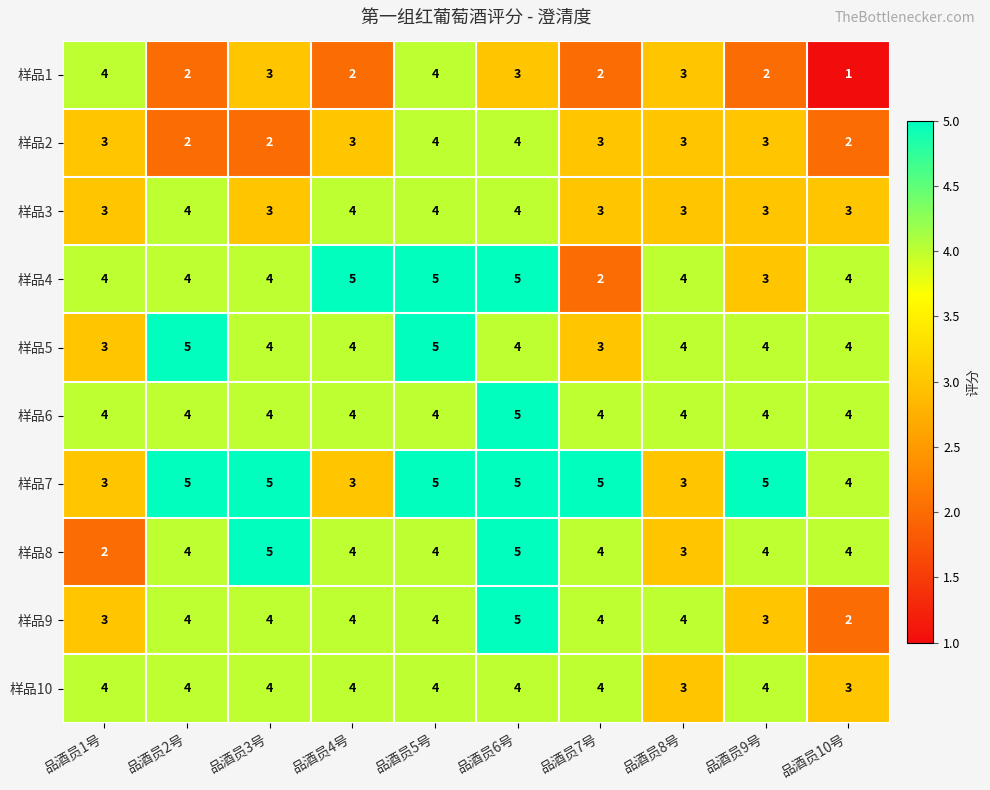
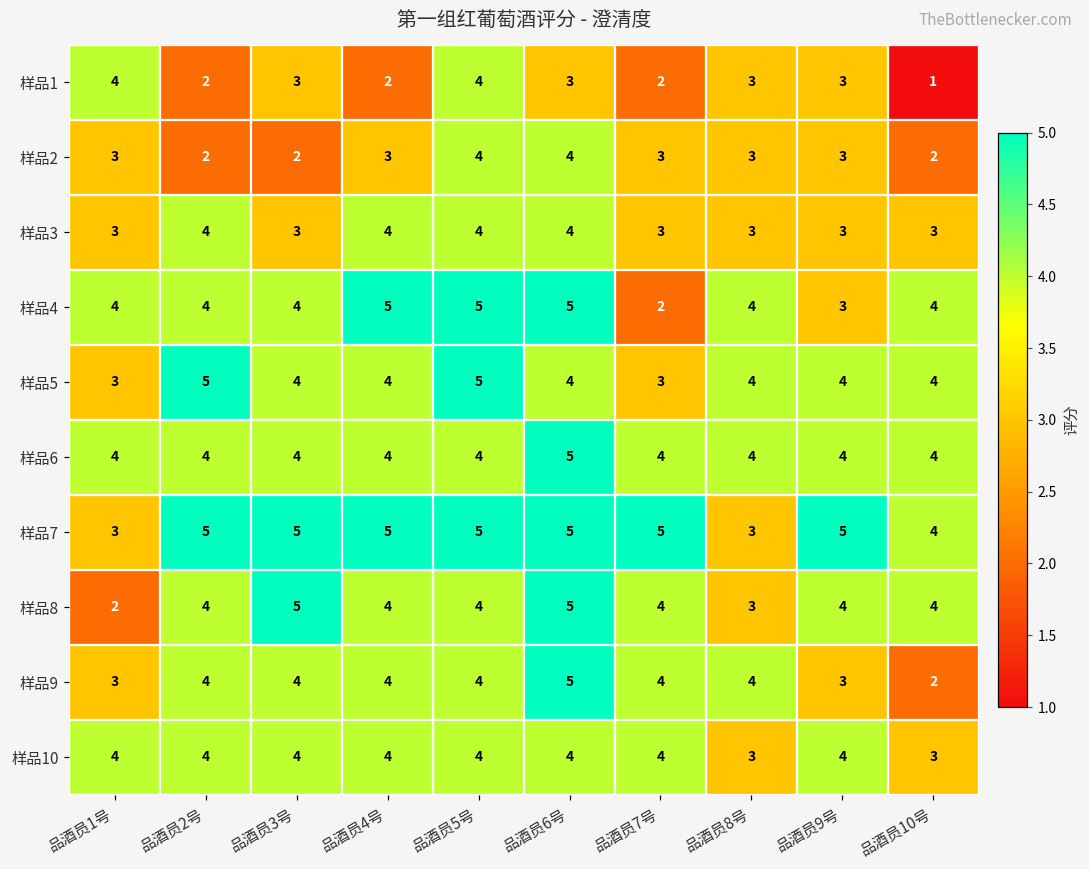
样品1, 品酒员9号: 2 -> 3
样品7, 品酒员4号: 3 -> 5
